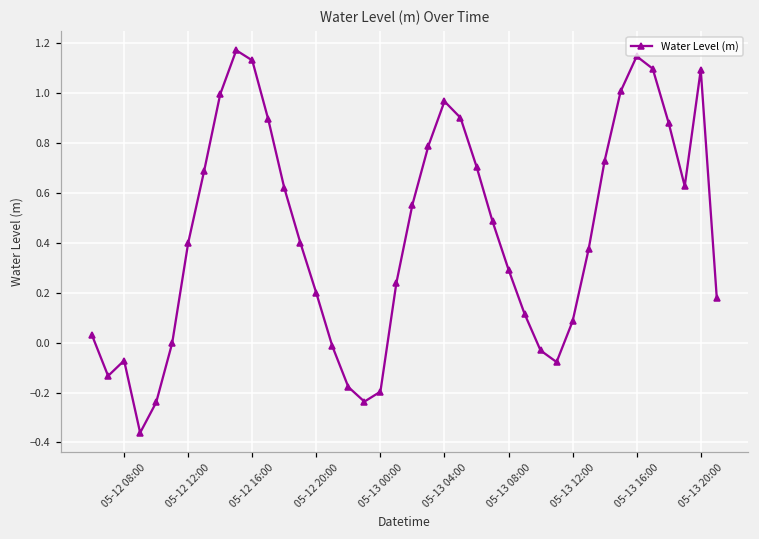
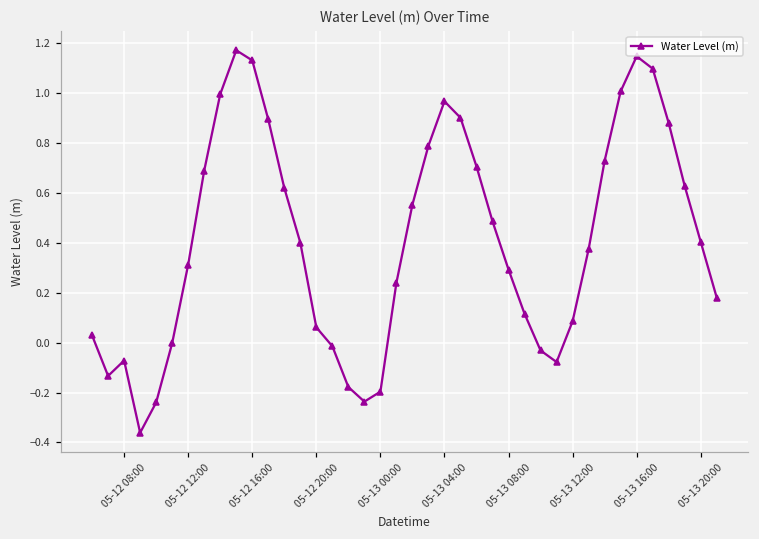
05-12 12:00: 0.40 -> 0.31
05-12 20:00: 0.20 -> 0.06
05-13 20:00: 1.09 -> 0.40
